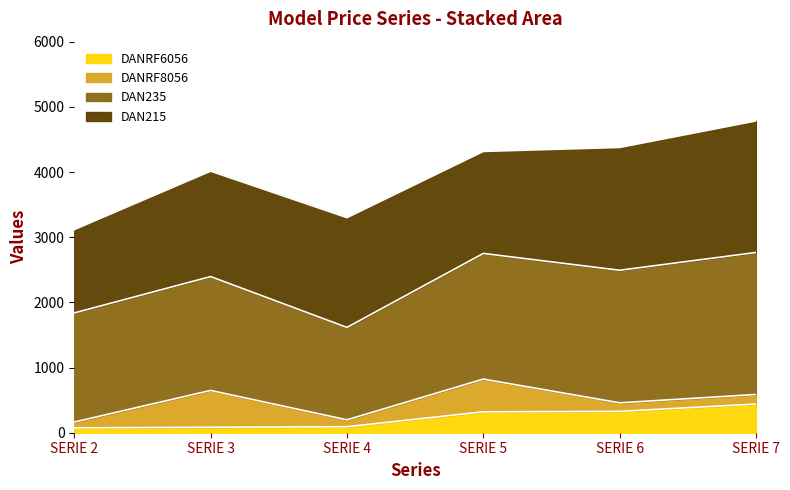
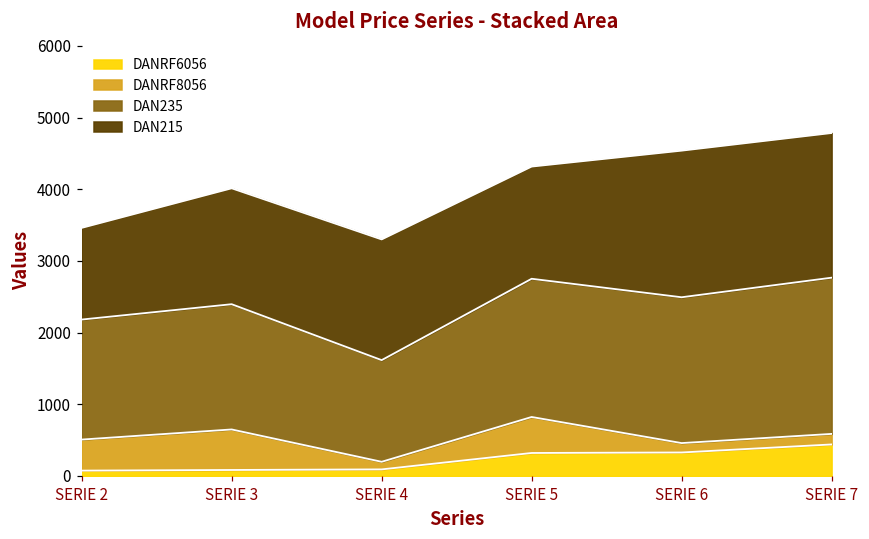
DANRF8056, SERIE 2: 100 -> 400
DAN215, SERIE 6: 1900 -> 2000
